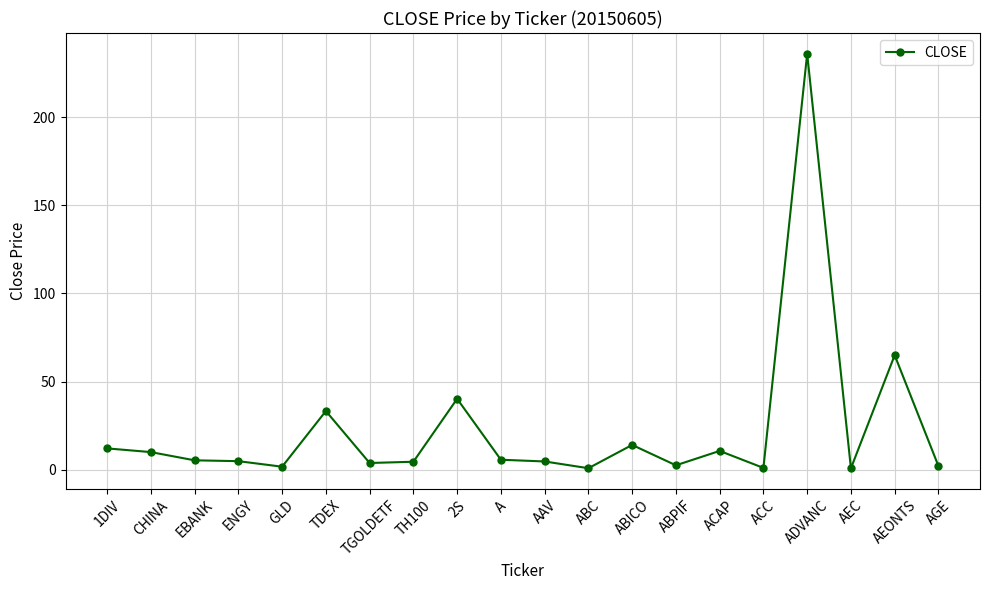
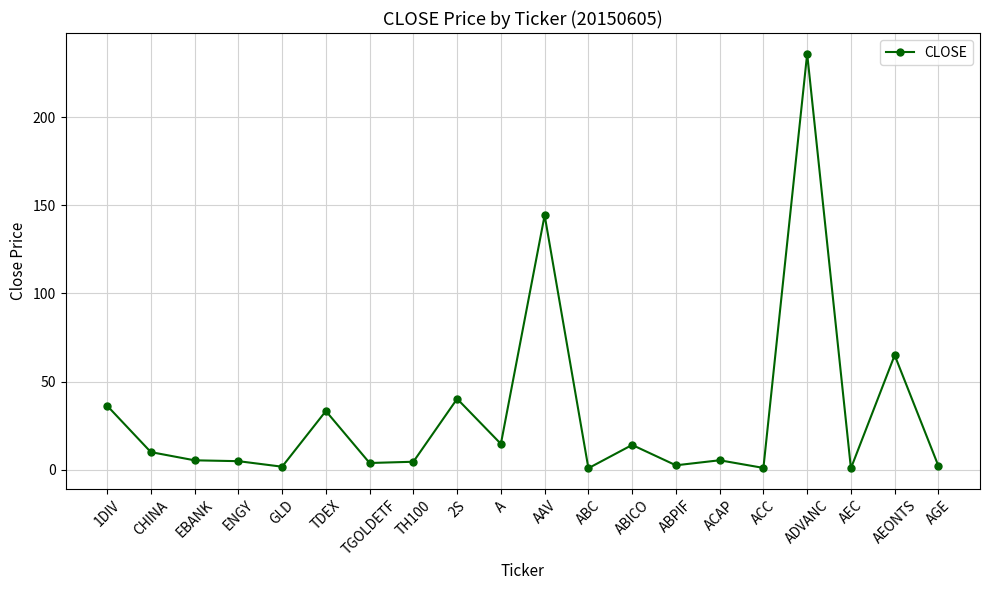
1DIV: 12 -> 36
A: 6 -> 15
AAV: 5 -> 144
ACAP: 11 -> 5
